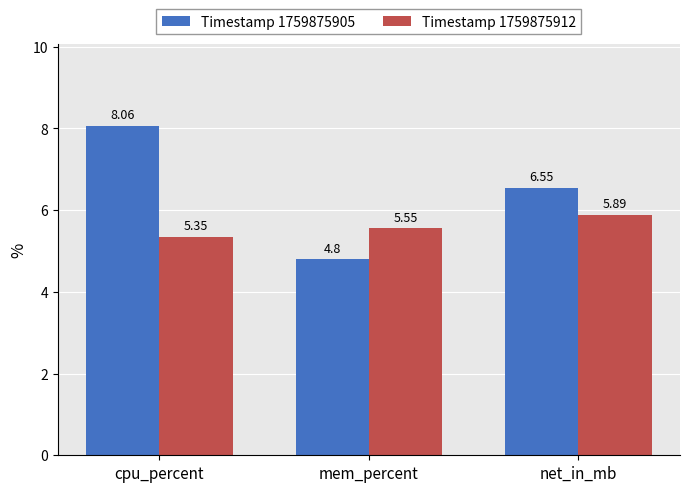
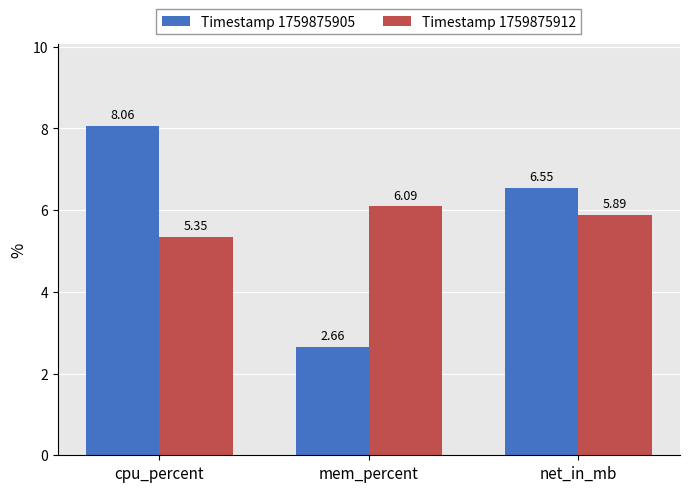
Timestamp 1759875905, mem_percent: 4.8 -> 2.66
Timestamp 1759875912, mem_percent: 5.55 -> 6.09
